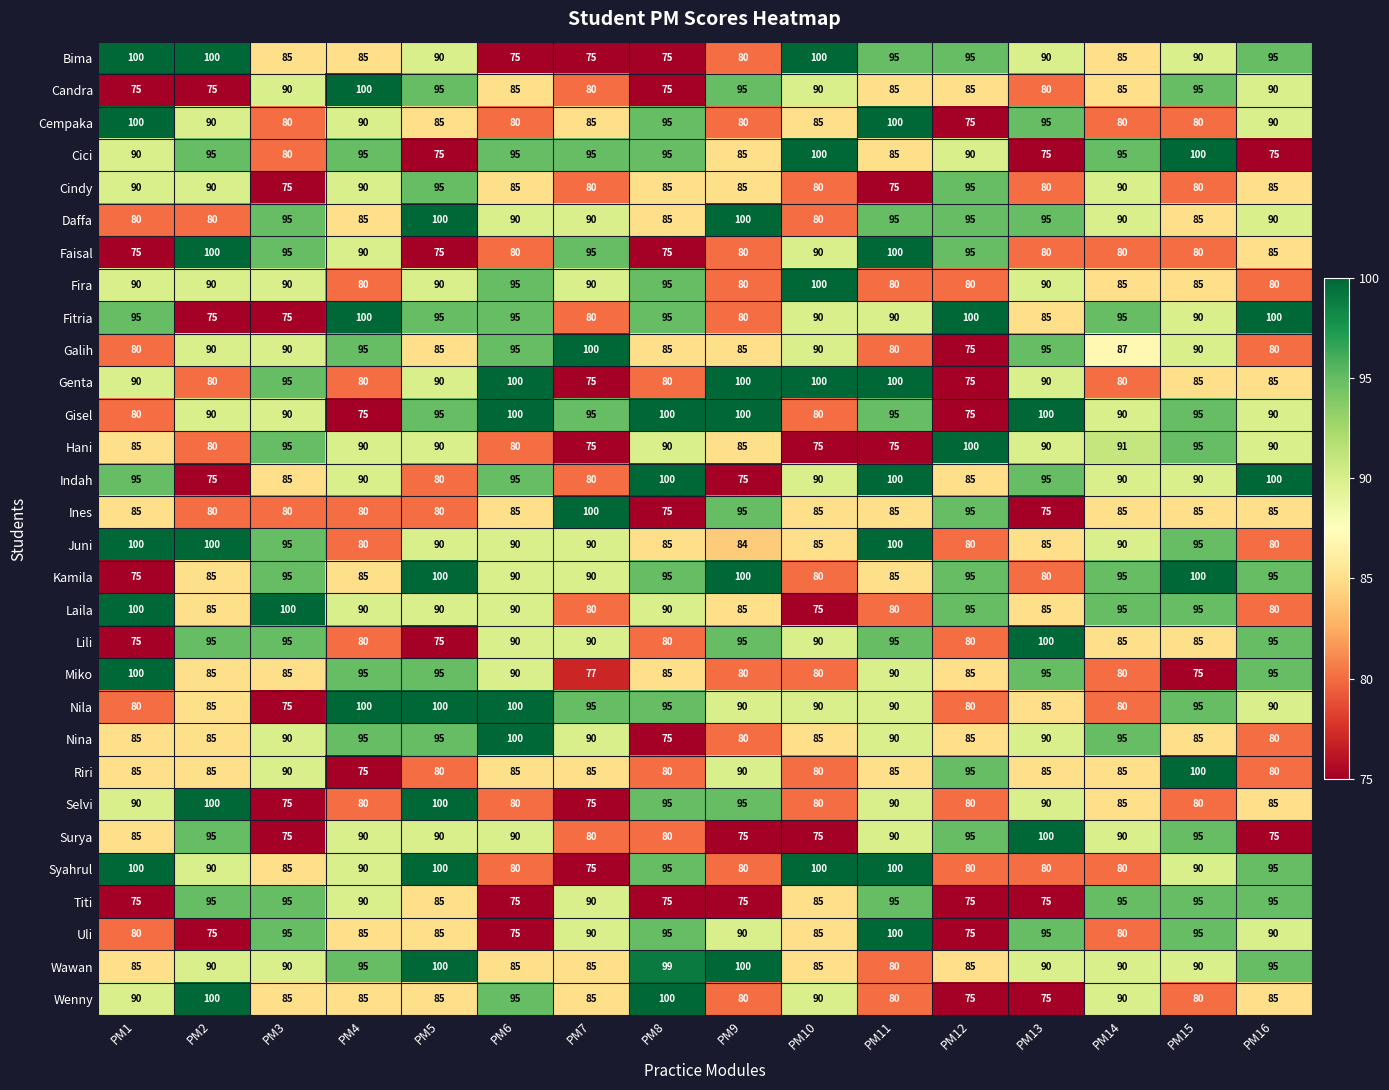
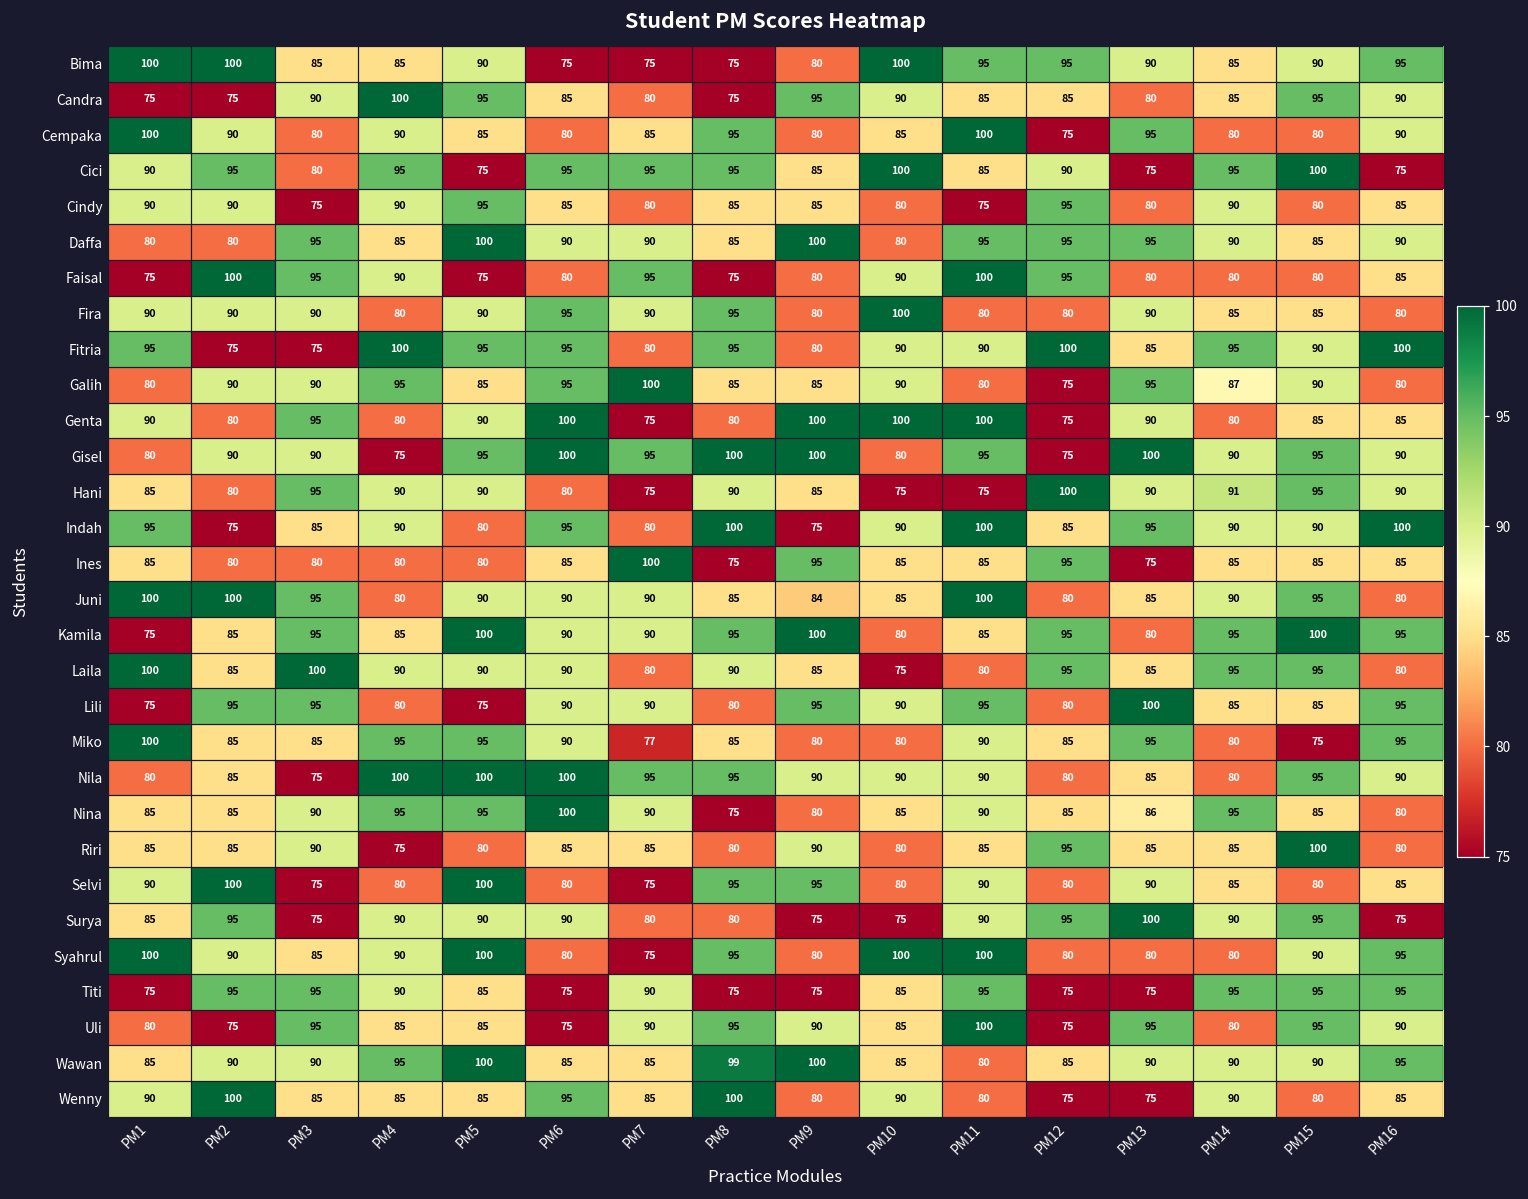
Nina, PM13: 90 -> 86
